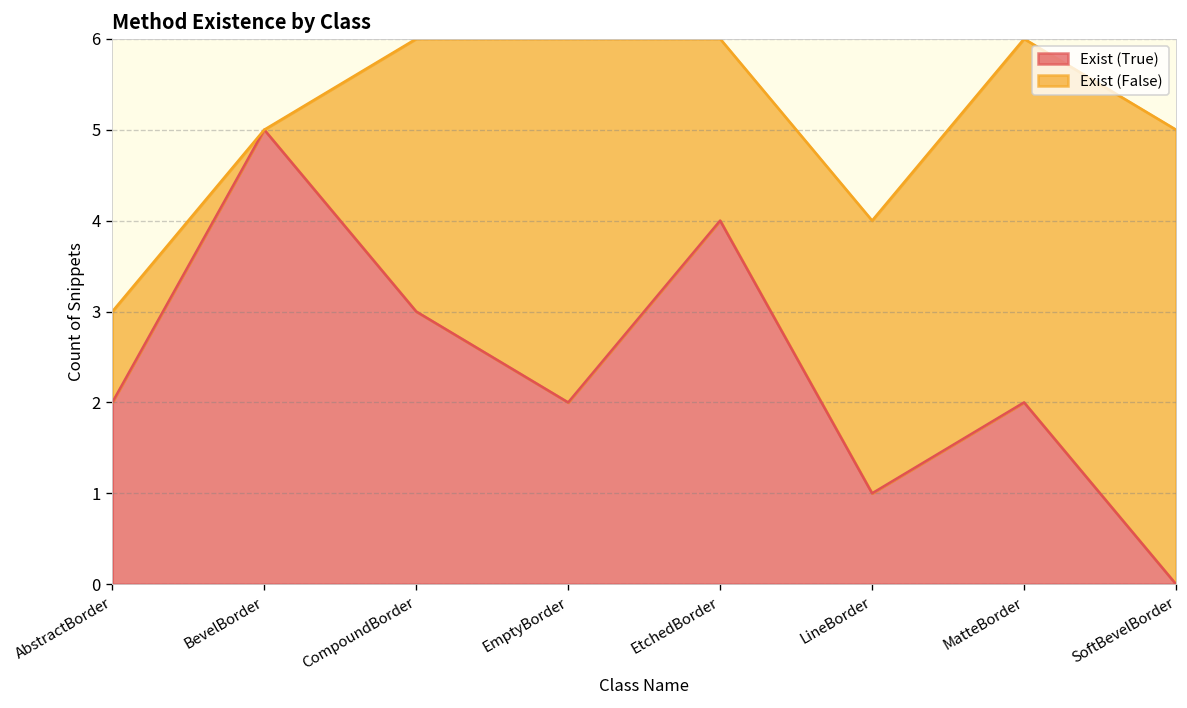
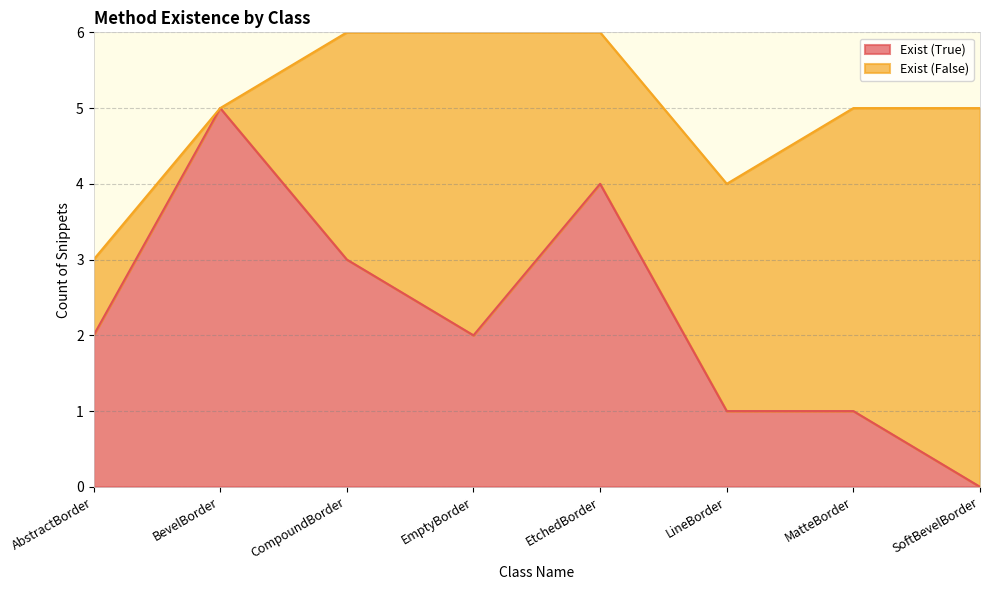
Exist (True), MatteBorder: 2 -> 1
